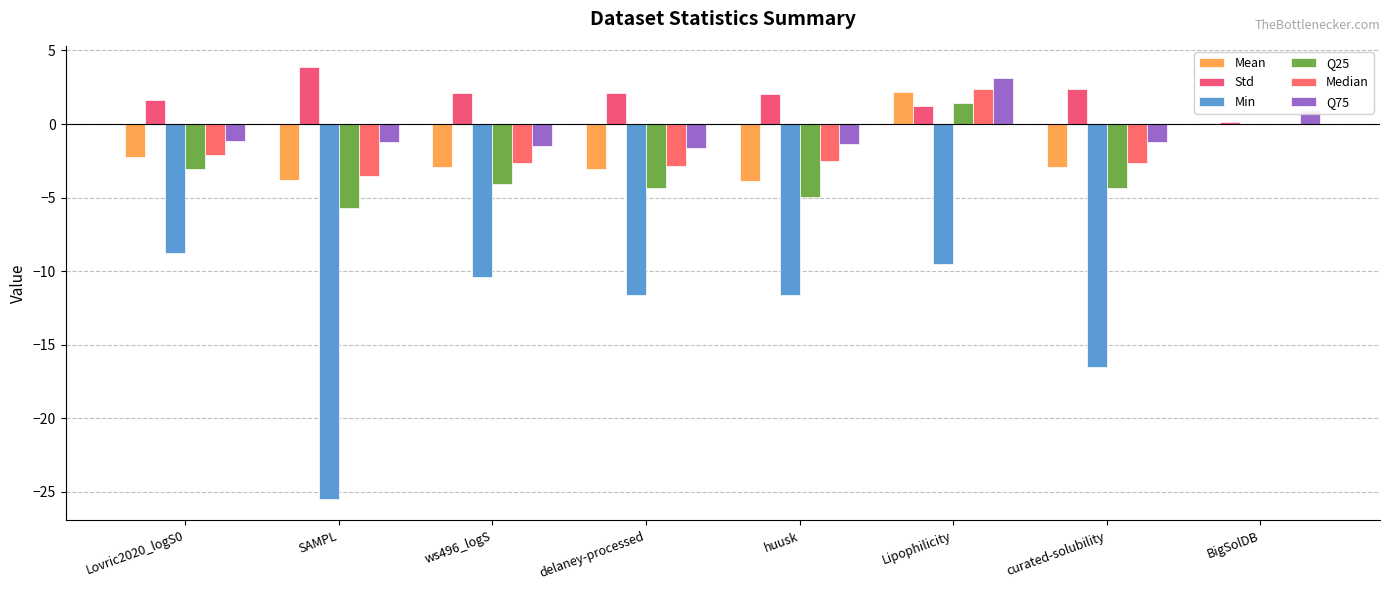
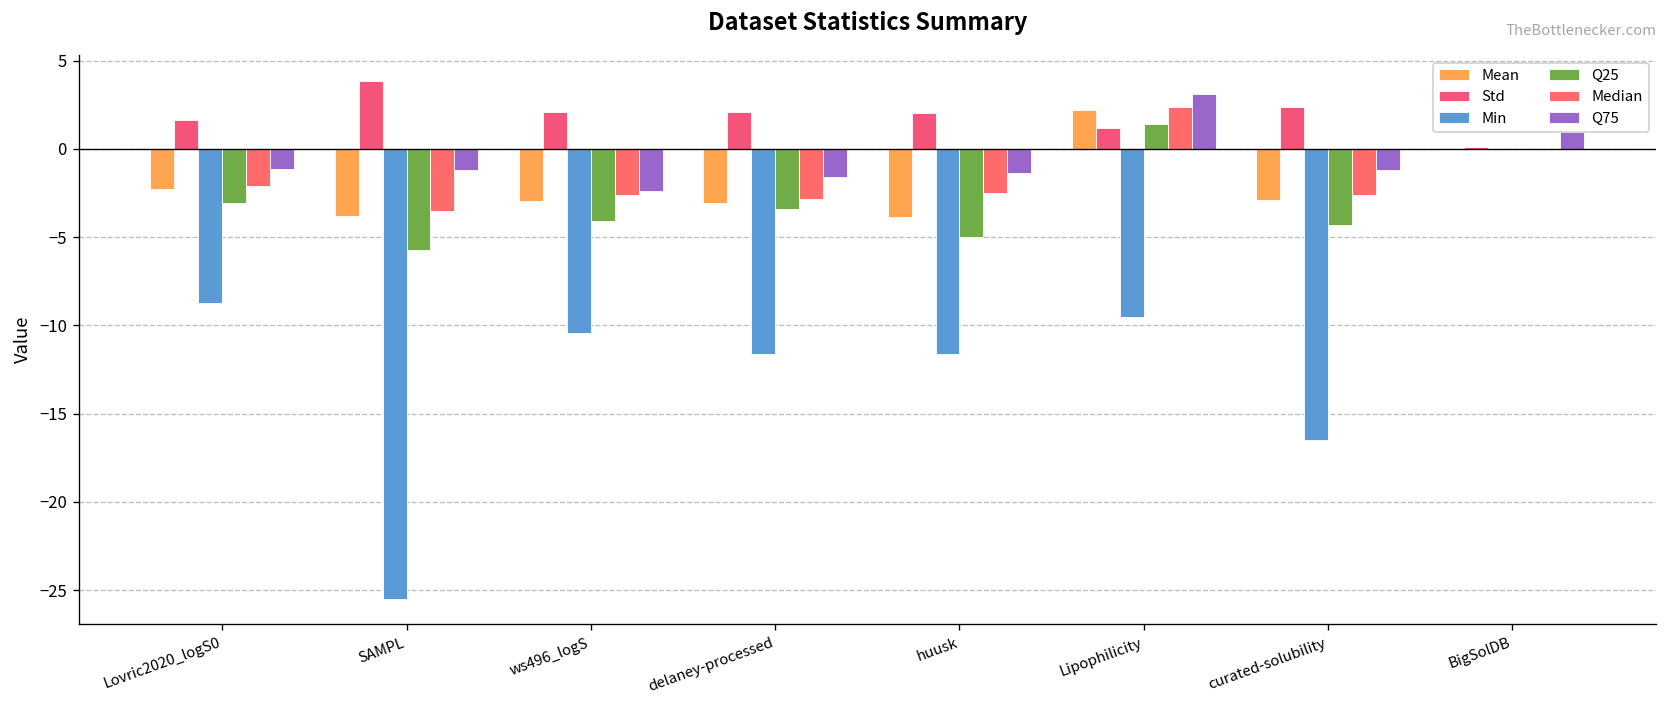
Q75, ws496_logS: -1.5 -> -2.4
Q25, delaney-processed: -4.3 -> -3.4
